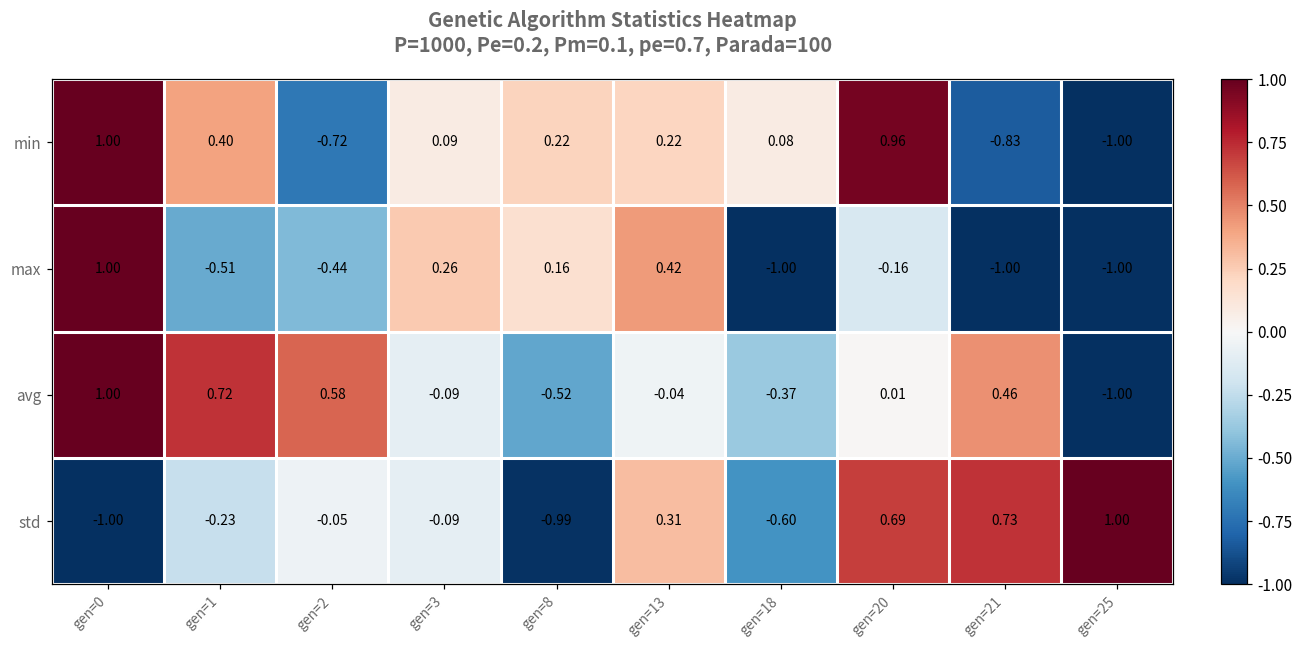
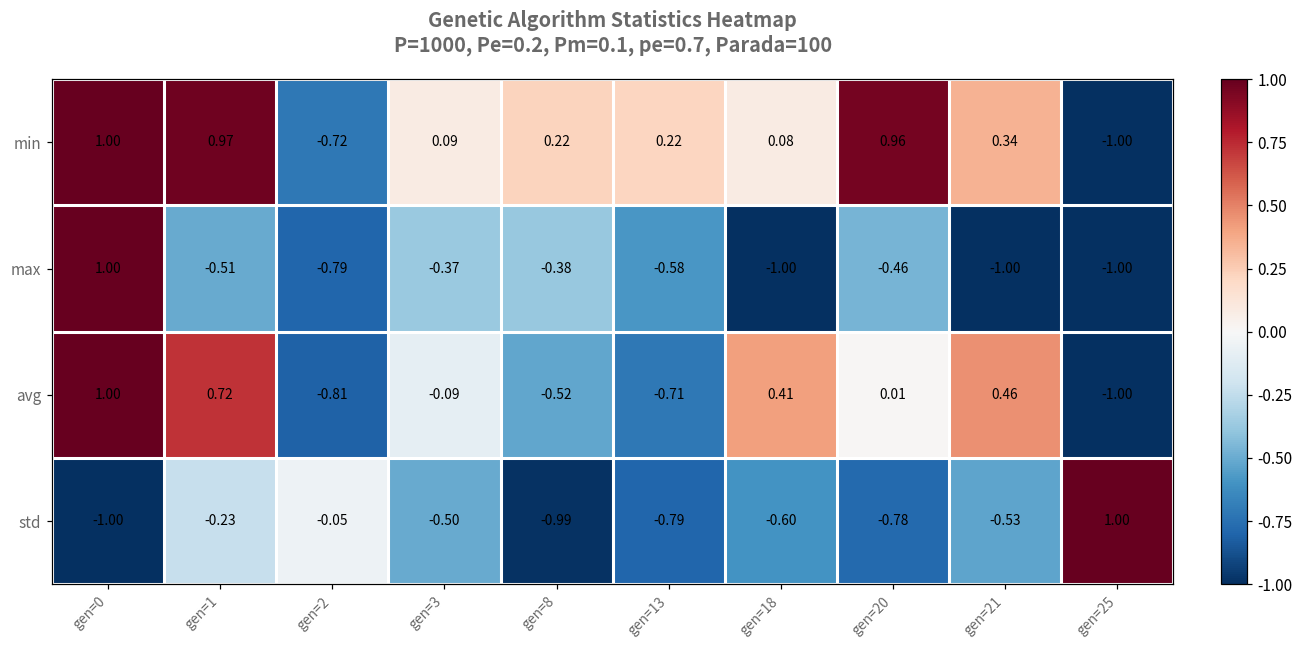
min, gen=1: 0.40 -> 0.97
min, gen=21: -0.83 -> 0.34
max, gen=2: -0.44 -> -0.79
max, gen=3: 0.26 -> -0.37
max, gen=8: 0.16 -> -0.38
max, gen=13: 0.42 -> -0.58
max, gen=20: -0.16 -> -0.46
avg, gen=2: 0.58 -> -0.81
avg, gen=13: -0.04 -> -0.71
avg, gen=18: -0.37 -> 0.41
std, gen=3: -0.09 -> -0.50
std, gen=13: 0.31 -> -0.79
std, gen=20: 0.69 -> -0.78
std, gen=21: 0.73 -> -0.53
